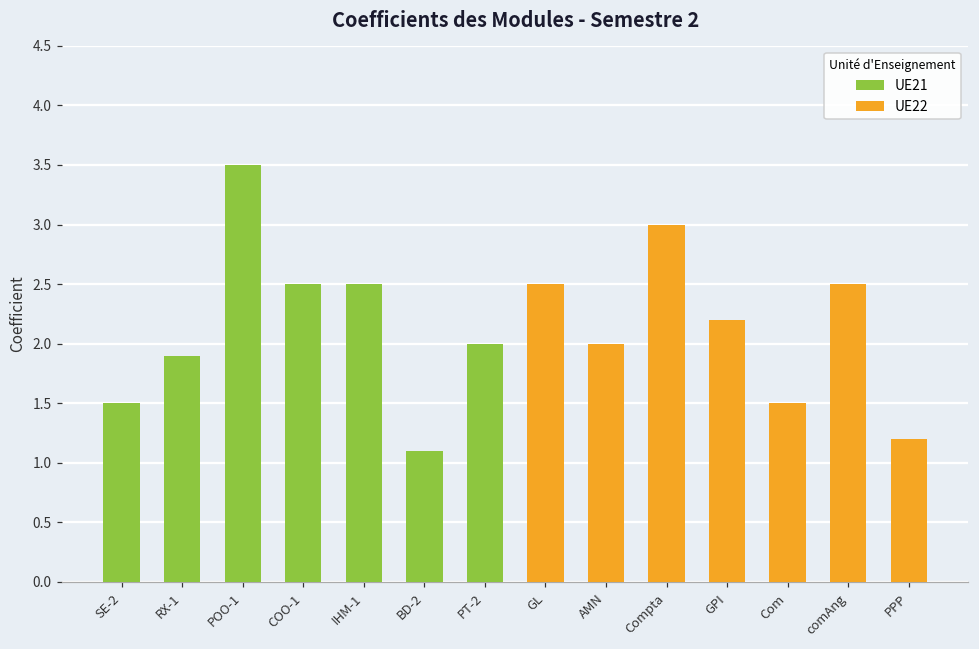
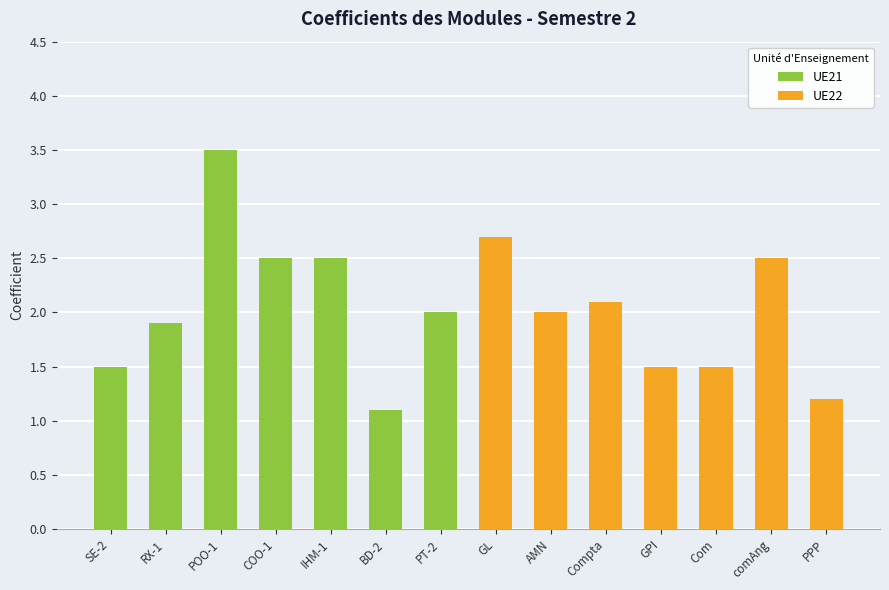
UE22, GL: 2.5 -> 2.7
UE22, Compta: 3.0 -> 2.1
UE22, GPI: 2.2 -> 1.5
